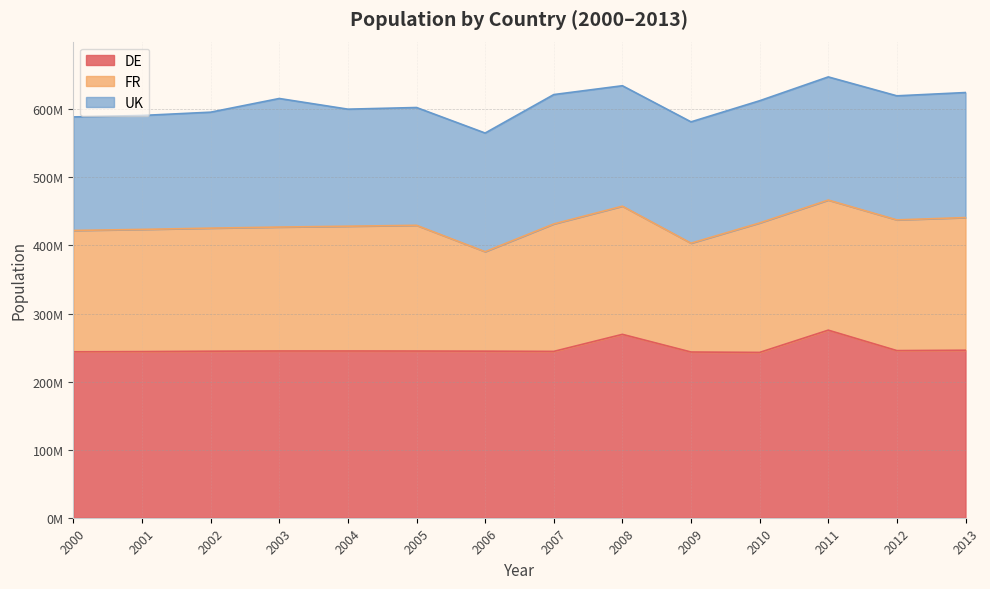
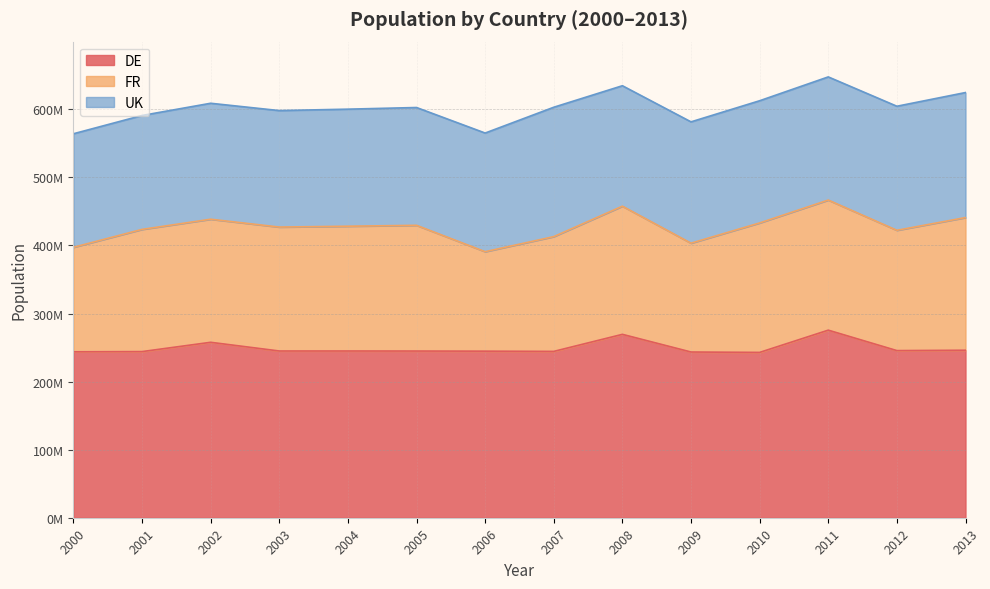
FR, 2000: 180000000 -> 150000000
DE, 2002: 240000000 -> 260000000
UK, 2003: 190000000 -> 170000000
FR, 2007: 190000000 -> 170000000
FR, 2012: 190000000 -> 180000000
